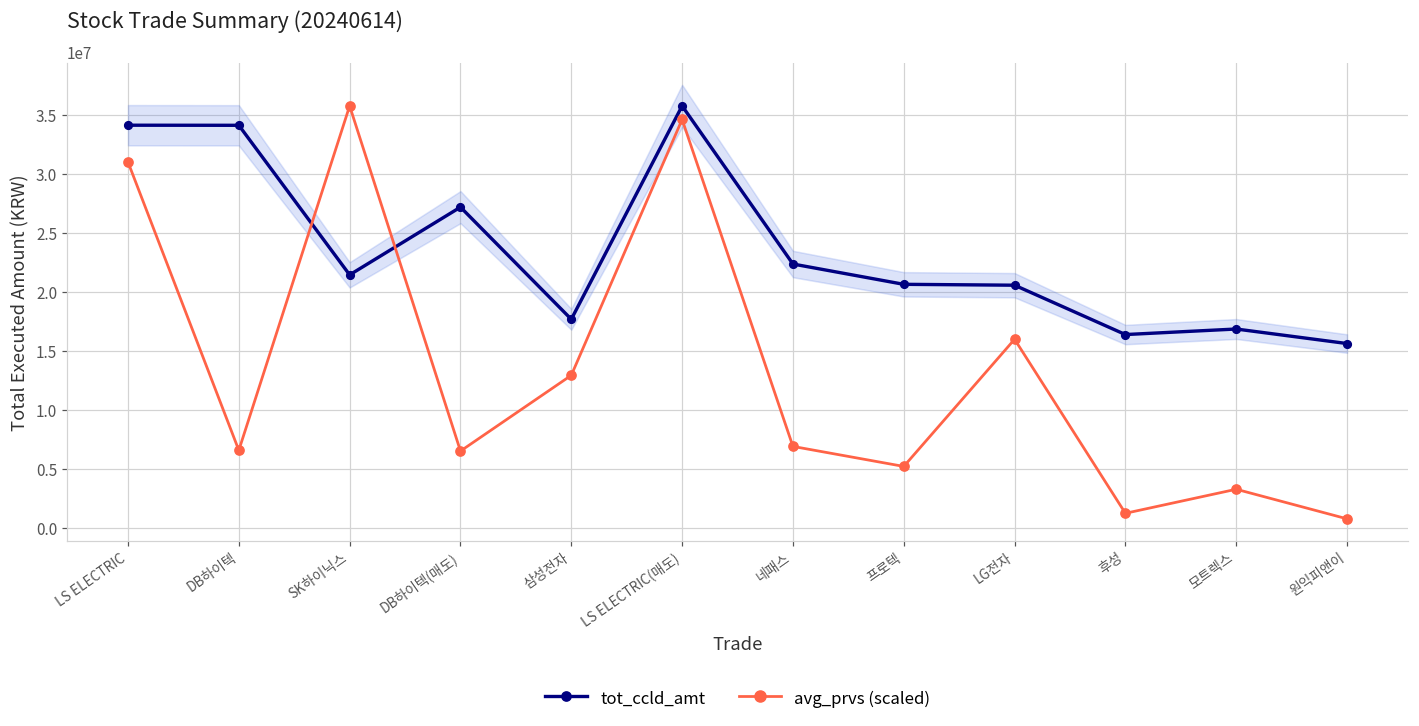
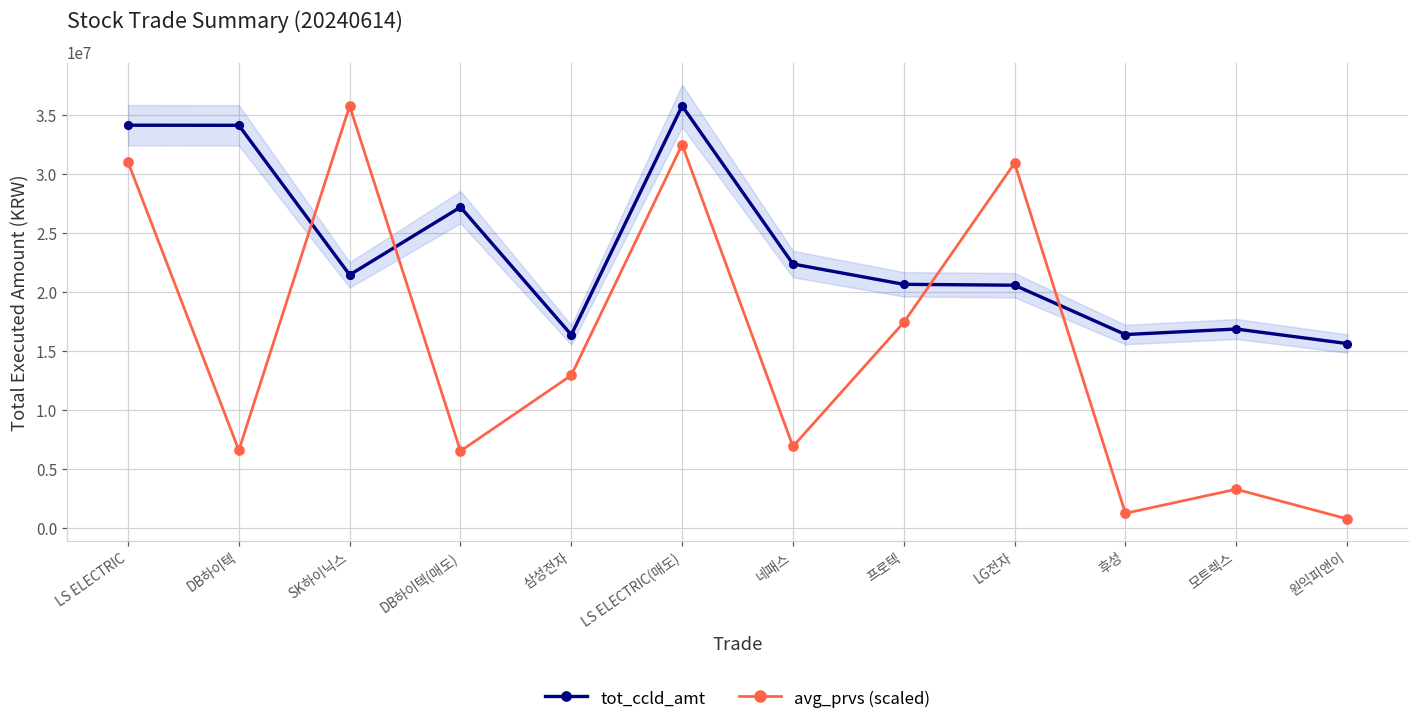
tot_ccld_amt, 삼성전자: 17700000 -> 16400000
avg_prvs (scaled), LS ELECTRIC(매도): 34600000 -> 32500000
avg_prvs (scaled), 프로텍: 5200000 -> 17400000
avg_prvs (scaled), LG전자: 16000000 -> 30900000
